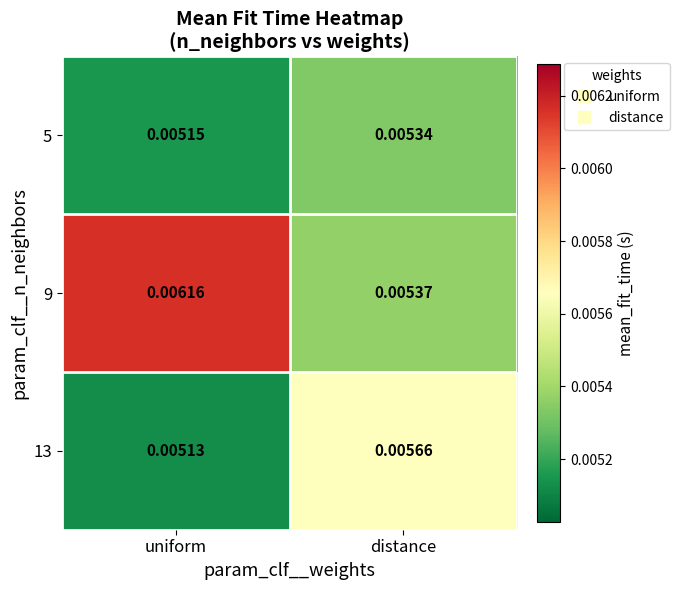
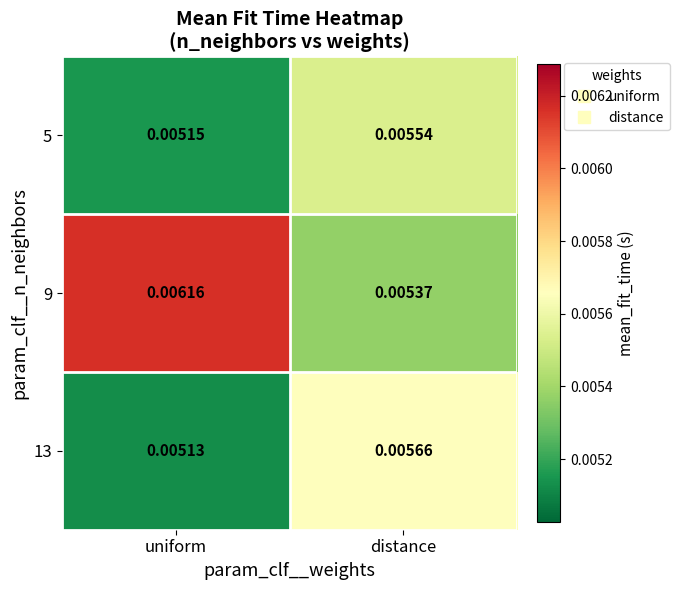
5, distance: 0.00534 -> 0.00554
